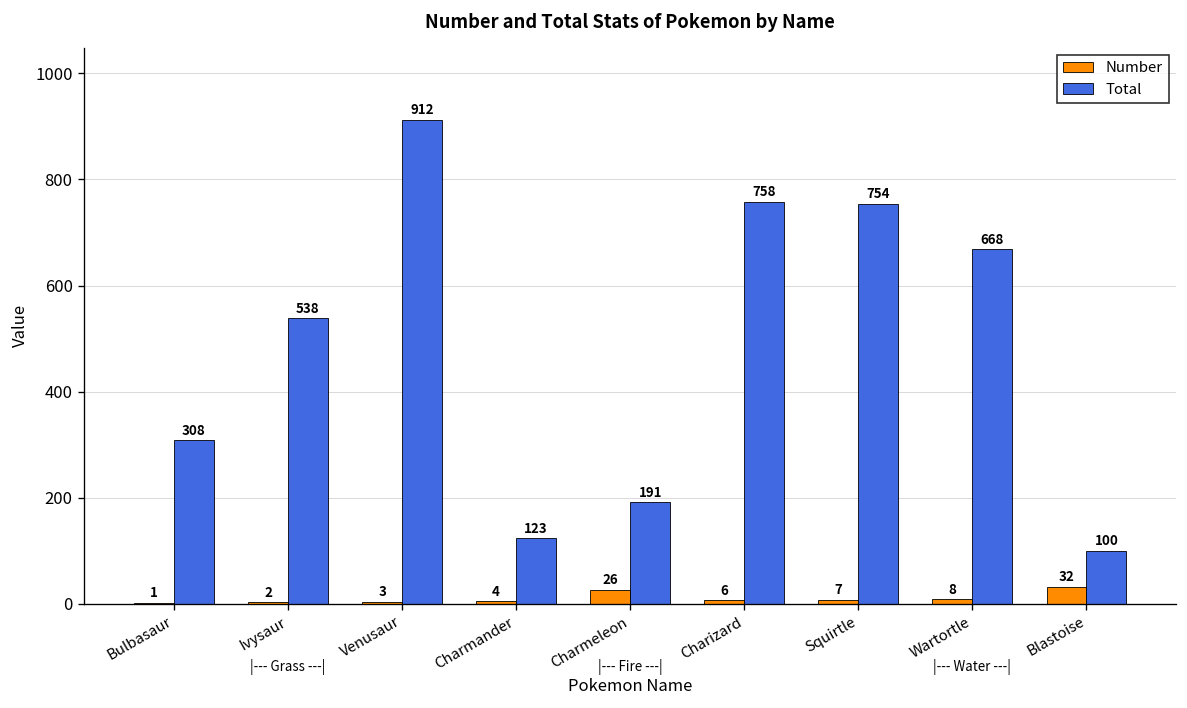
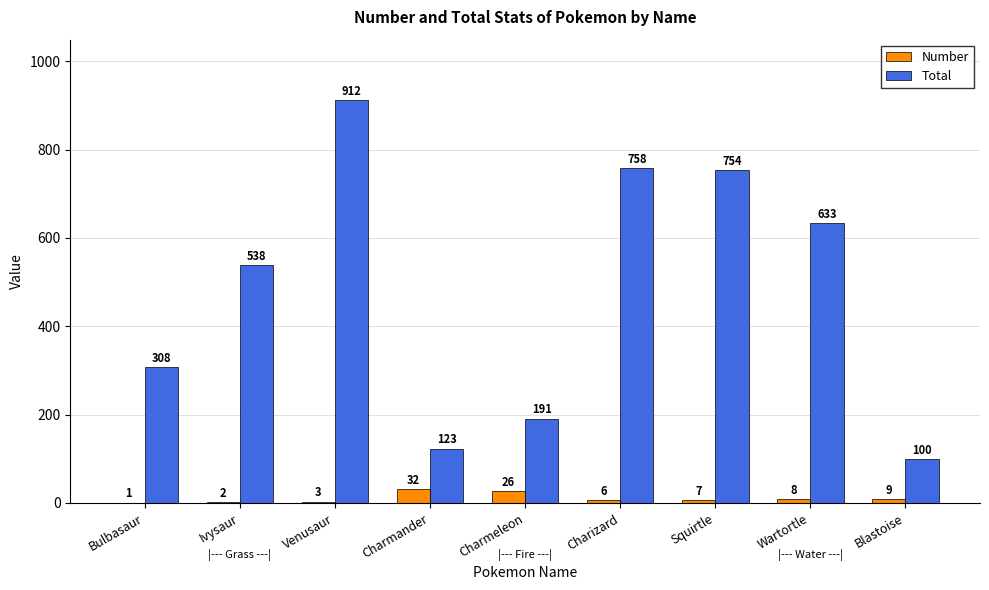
Number, Charmander: 4 -> 32
Total, Wartortle: 668 -> 633
Number, Blastoise: 32 -> 9
